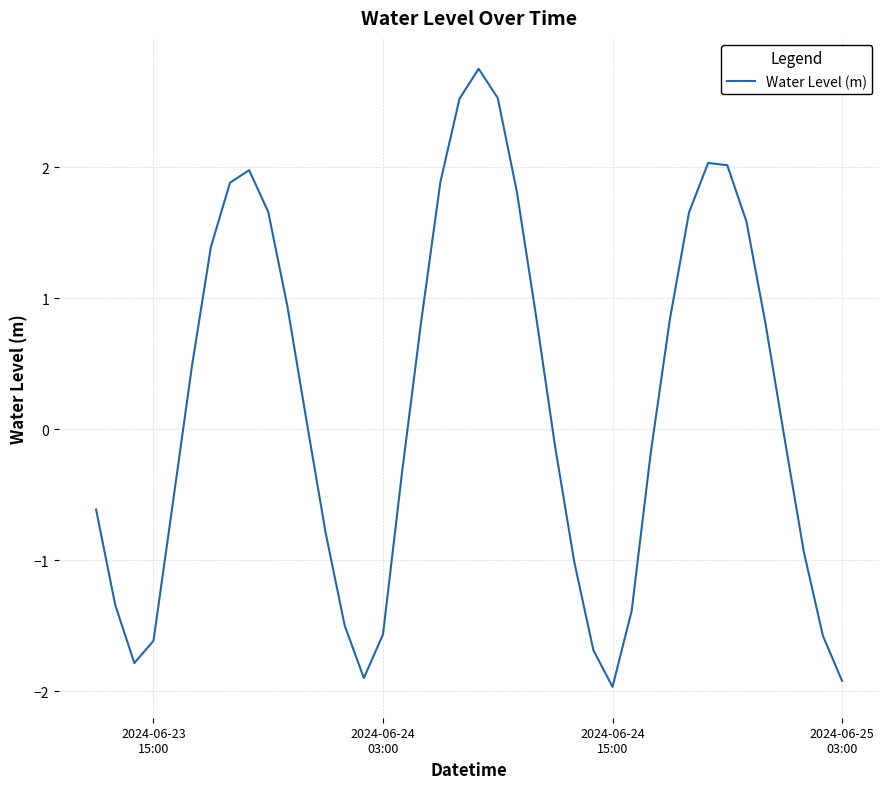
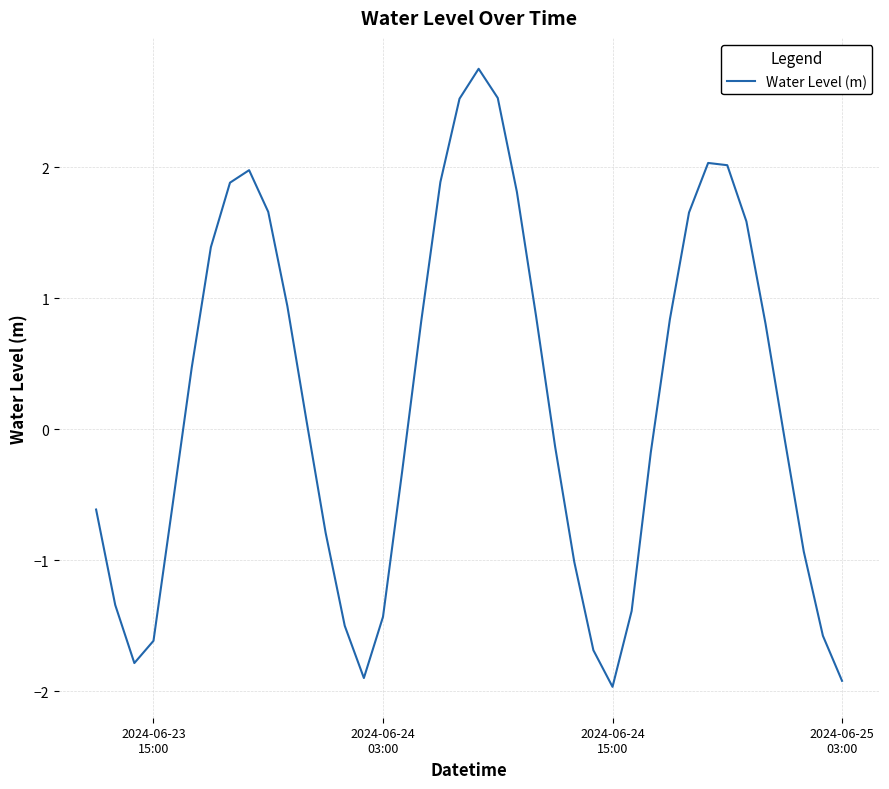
2024-06-24 03:00: -1.57 -> -1.43
